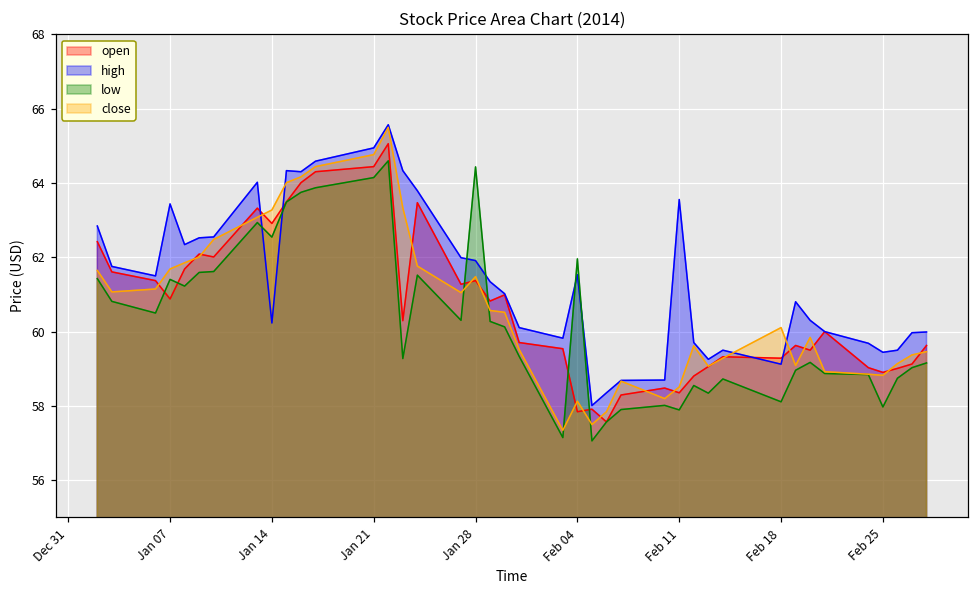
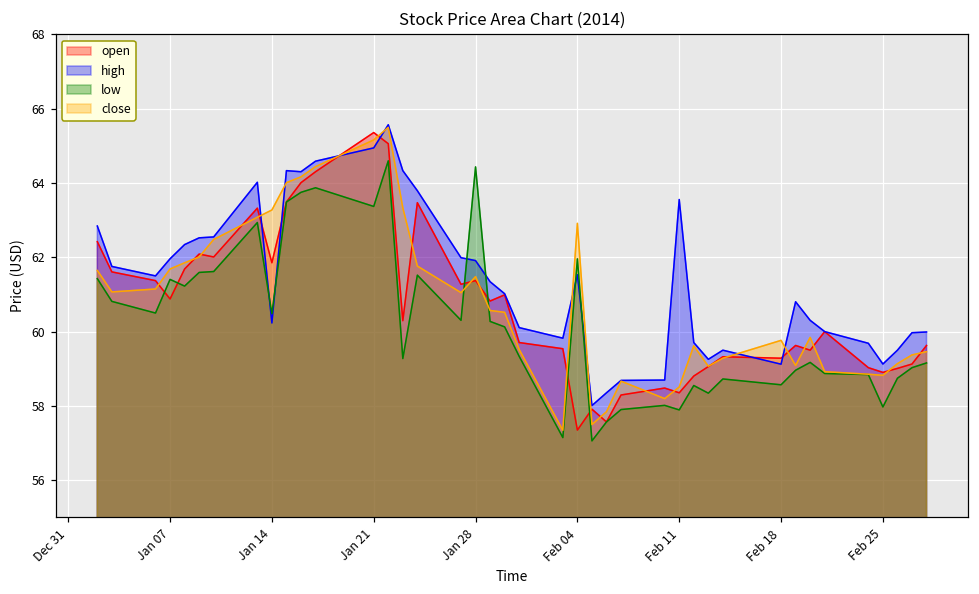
high, Jan 07: 63.4 -> 62.0
open, Jan 14: 62.9 -> 61.9
low, Jan 14: 62.5 -> 60.5
open, Jan 21: 64.4 -> 65.4
low, Jan 21: 64.1 -> 63.4
close, Jan 21: 64.8 -> 65.2
open, Feb 04: 57.8 -> 57.3
close, Feb 04: 58.1 -> 62.9
low, Feb 18: 58.1 -> 58.6
close, Feb 18: 60.1 -> 59.8
high, Feb 25: 59.4 -> 59.1
